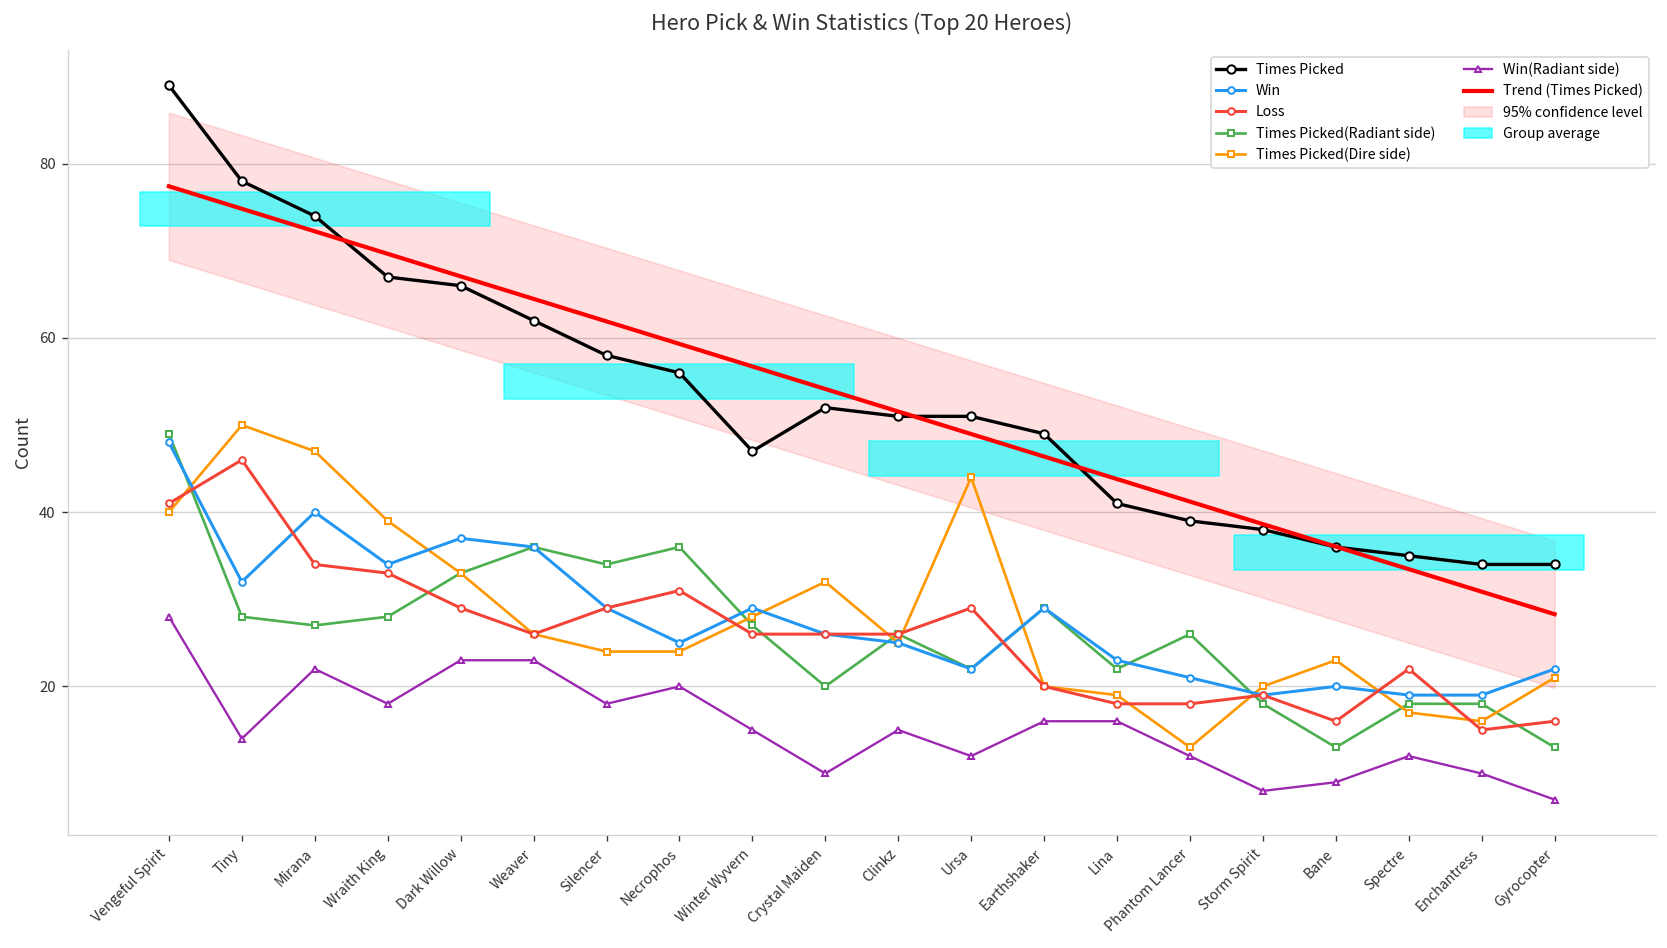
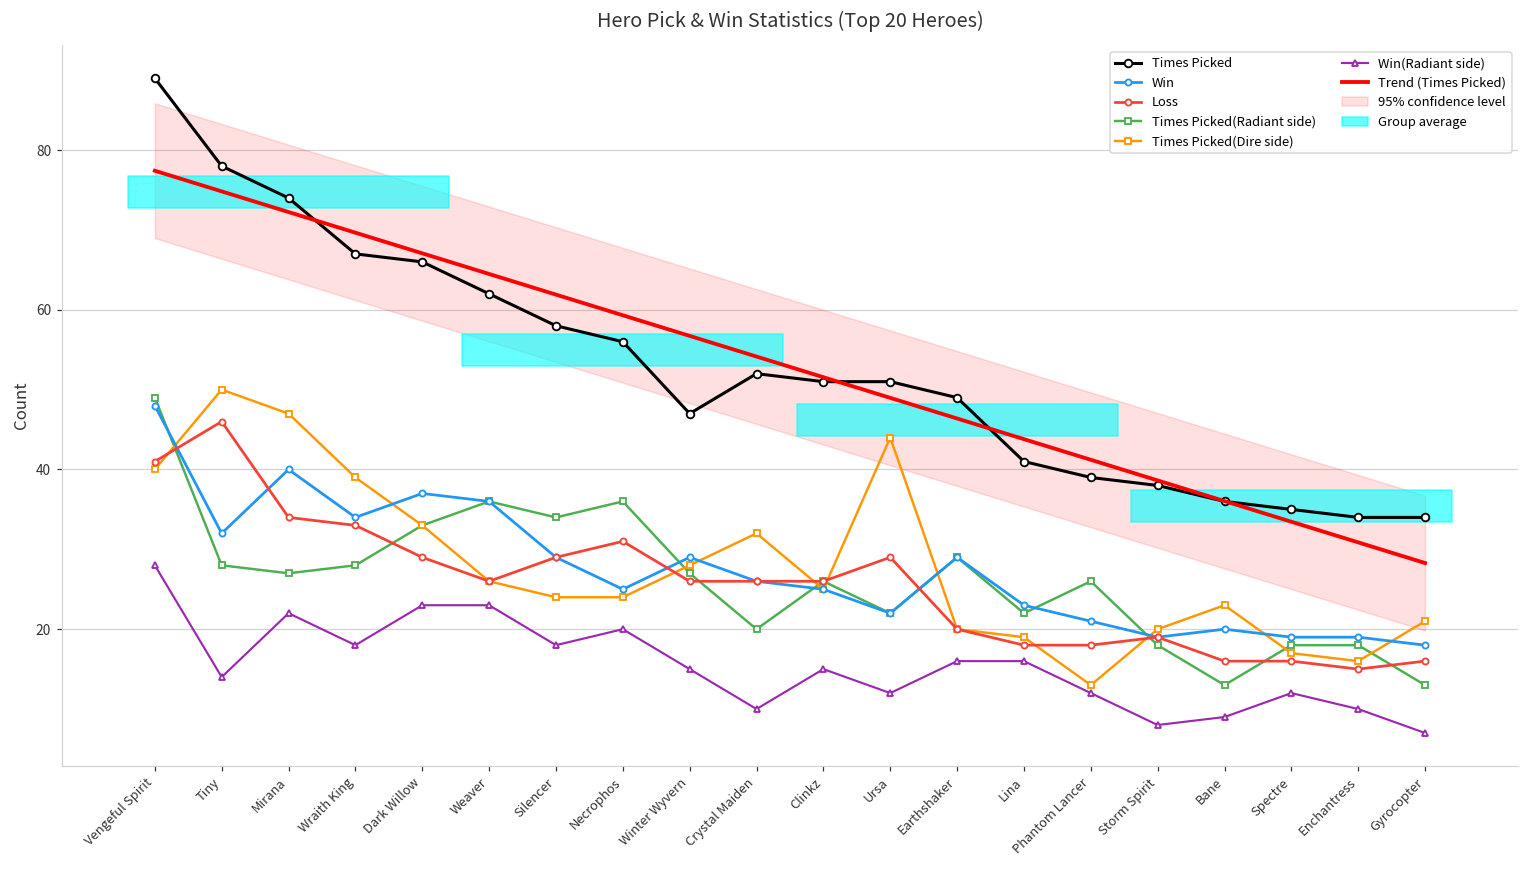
Loss, Spectre: 22 -> 16
Win, Gyrocopter: 22 -> 18
